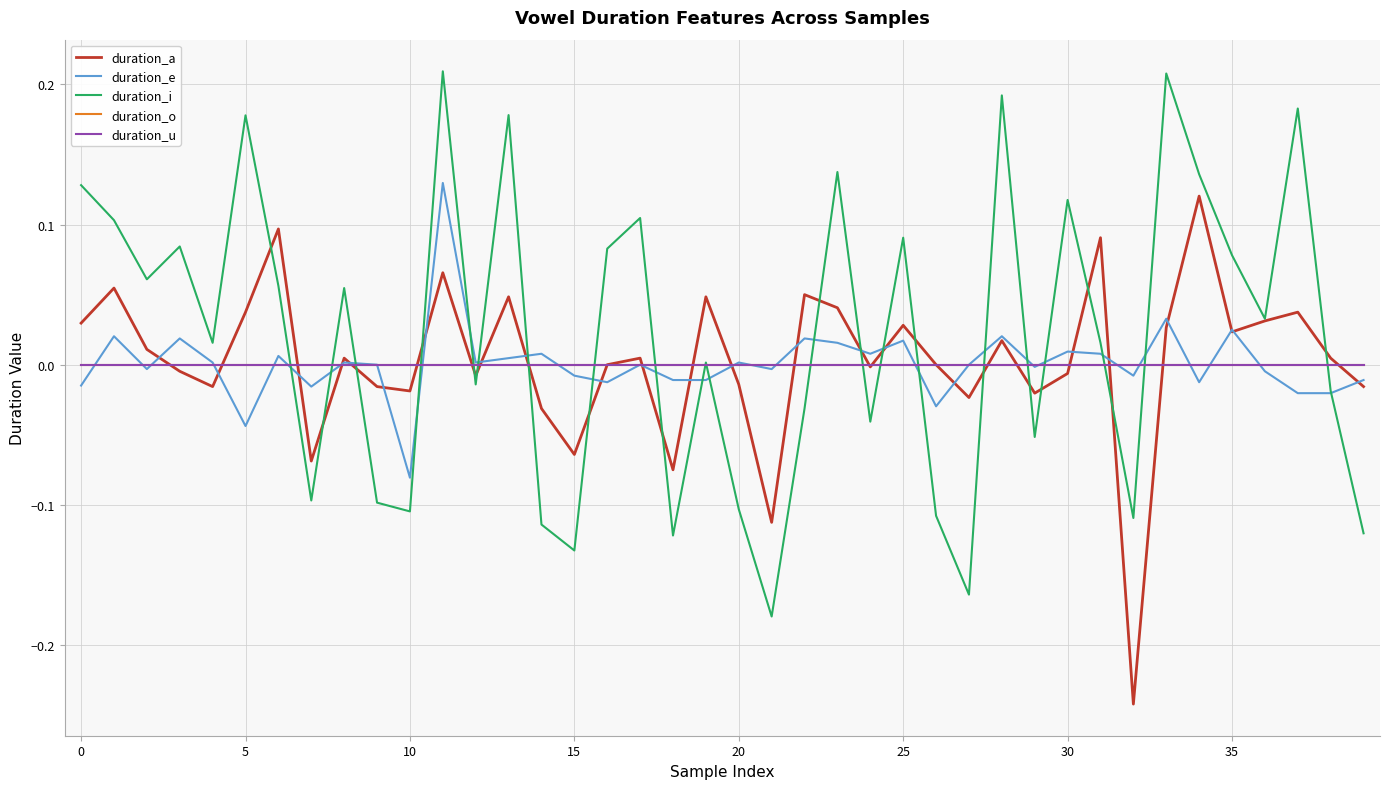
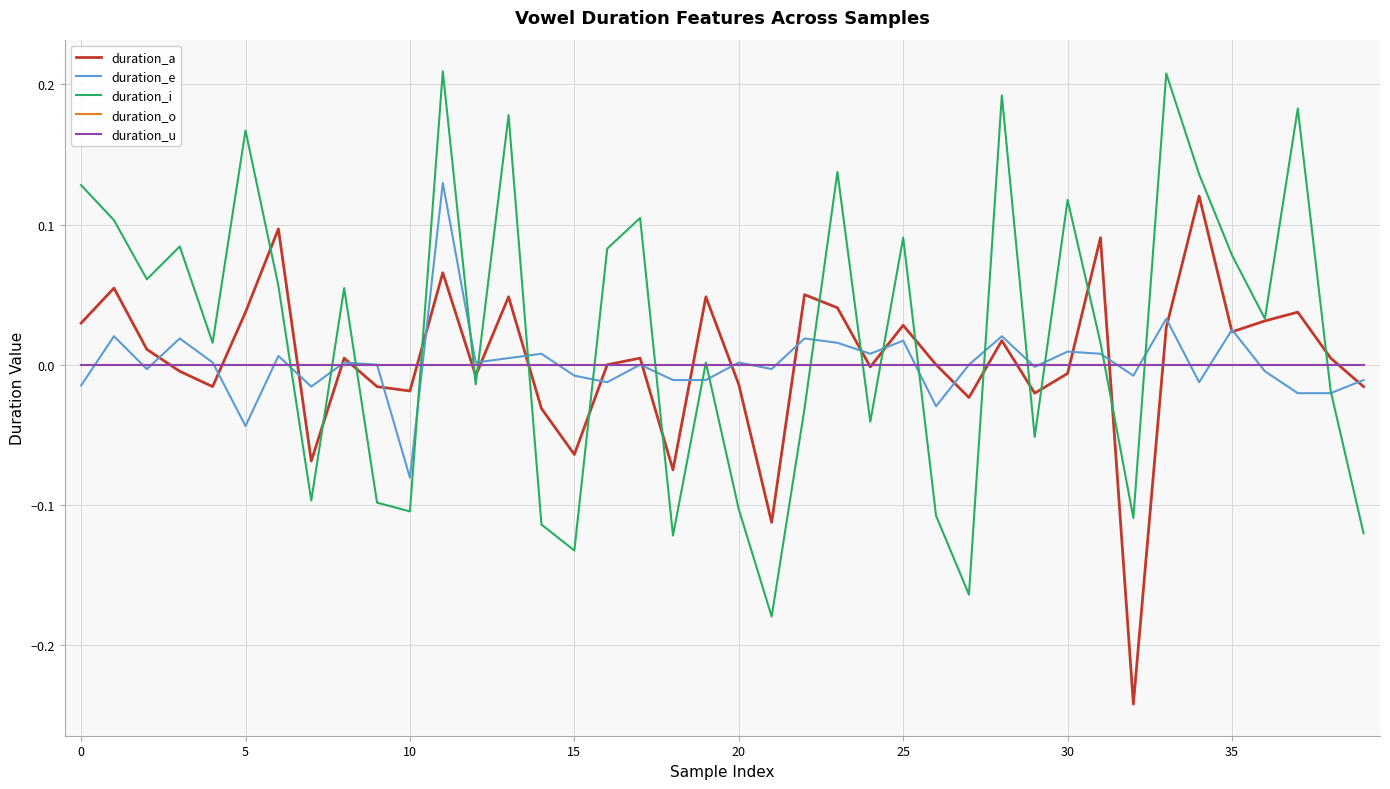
duration_i, 5: 0.178 -> 0.167
